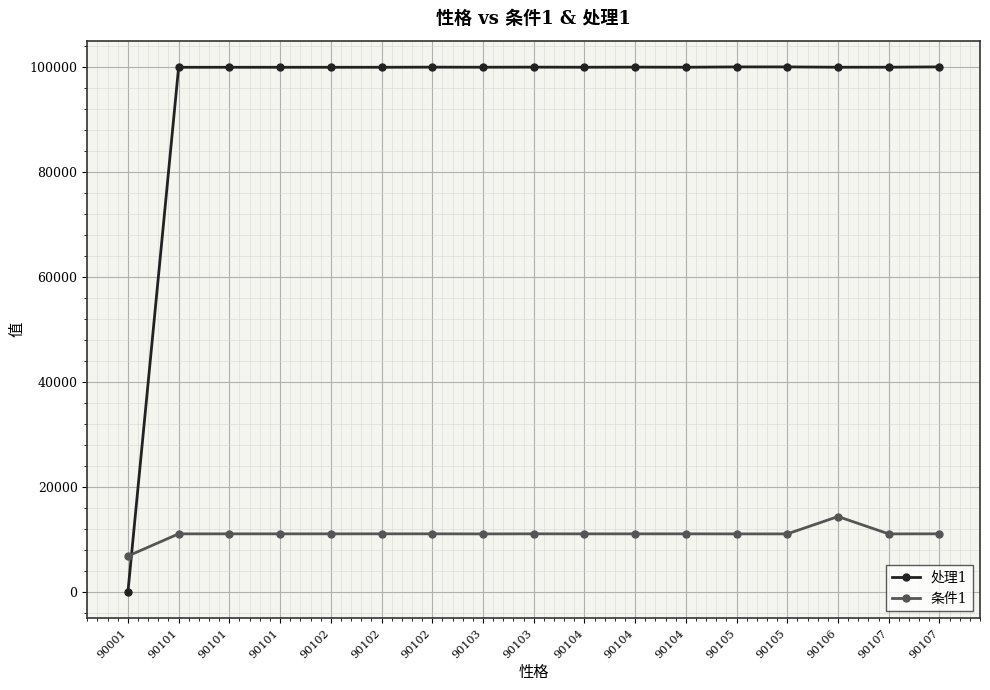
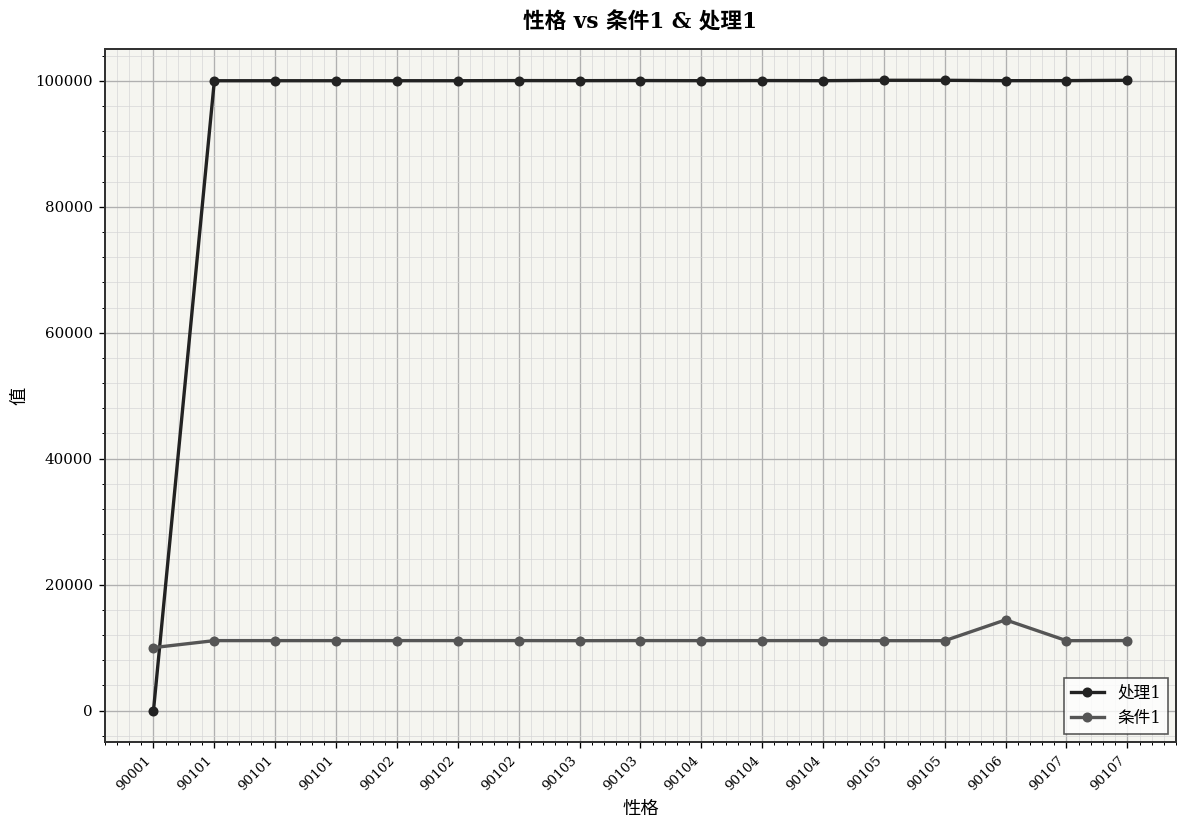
条件1, 90001: 7000 -> 10000
